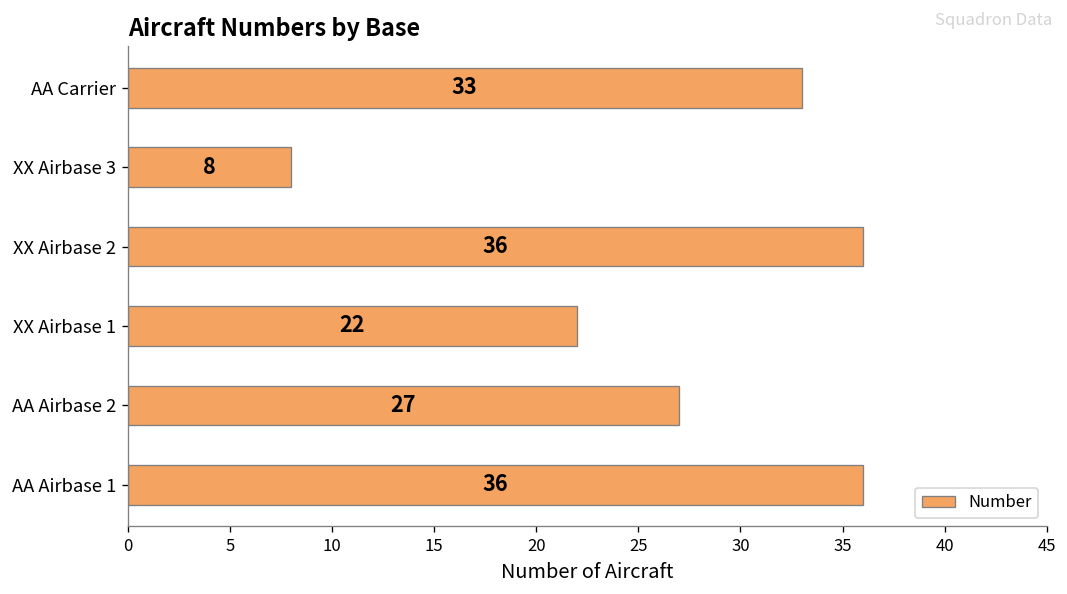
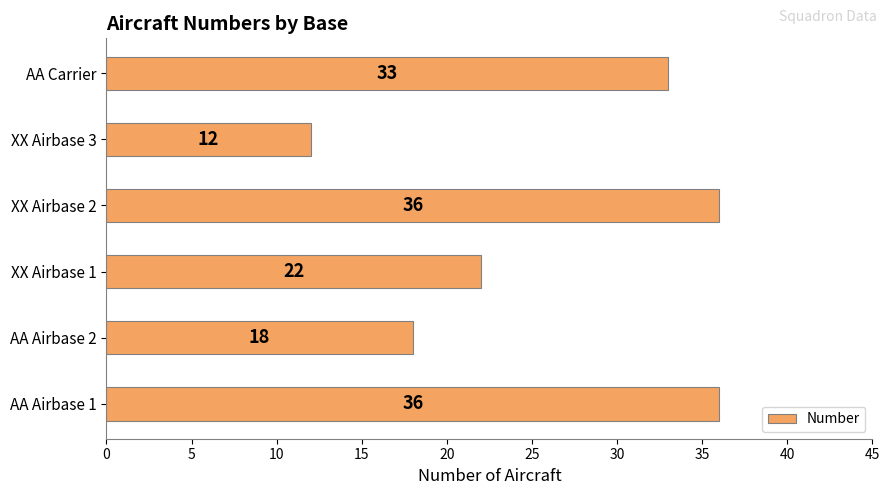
XX Airbase 3: 8 -> 12
AA Airbase 2: 27 -> 18
